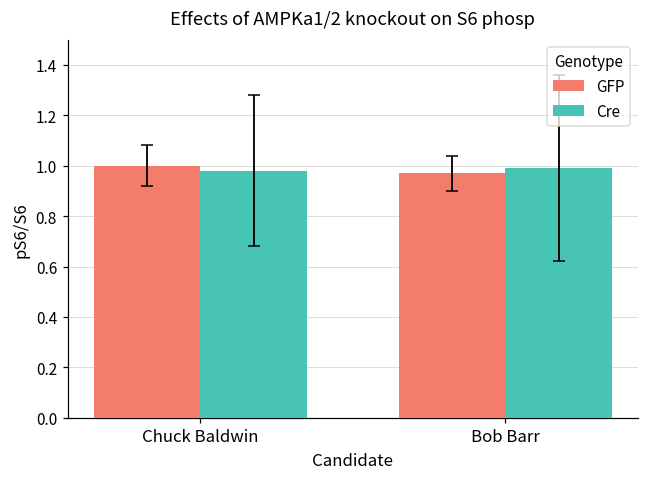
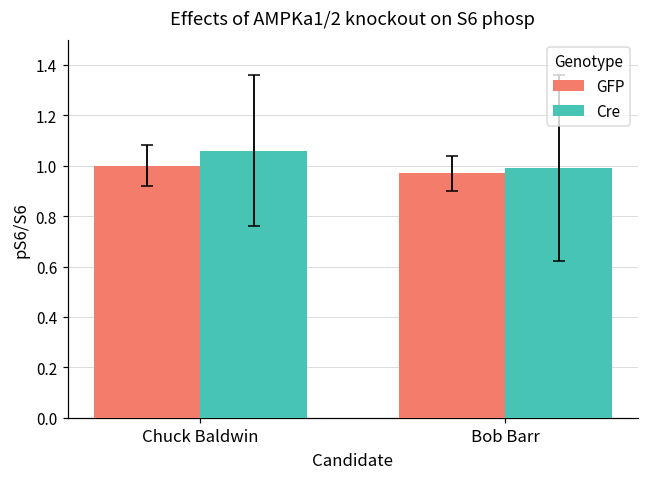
Cre, Chuck Baldwin: 0.98 -> 1.06
